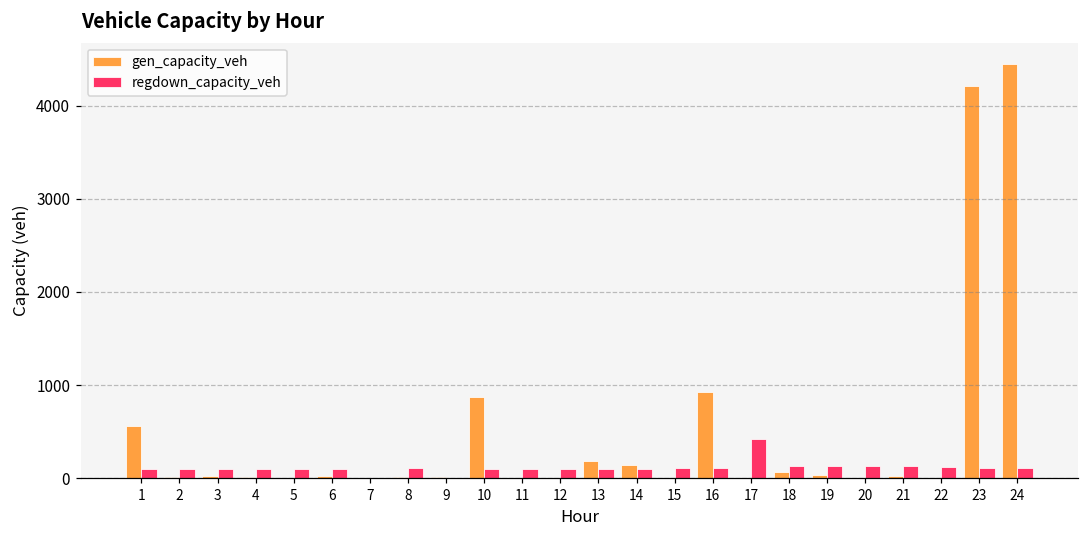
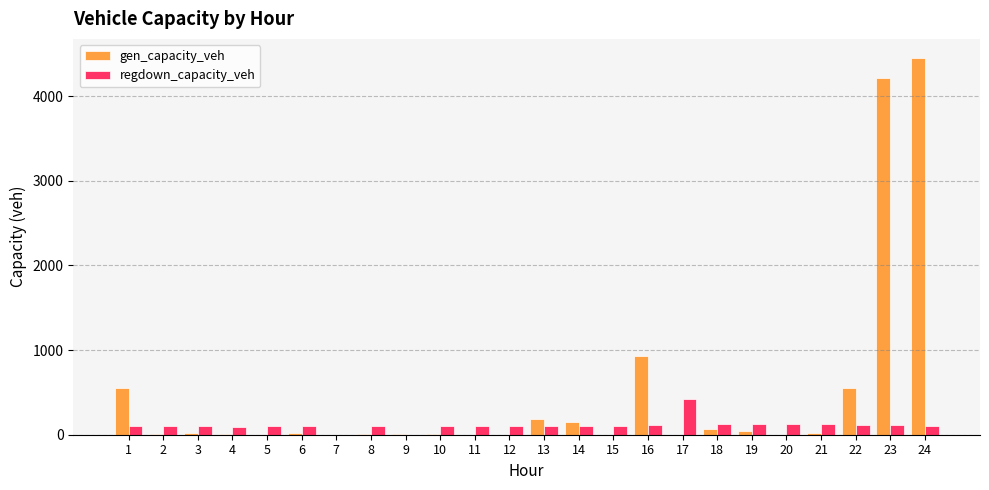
gen_capacity_veh, 10: 900 -> 0
gen_capacity_veh, 22: 0 -> 600
